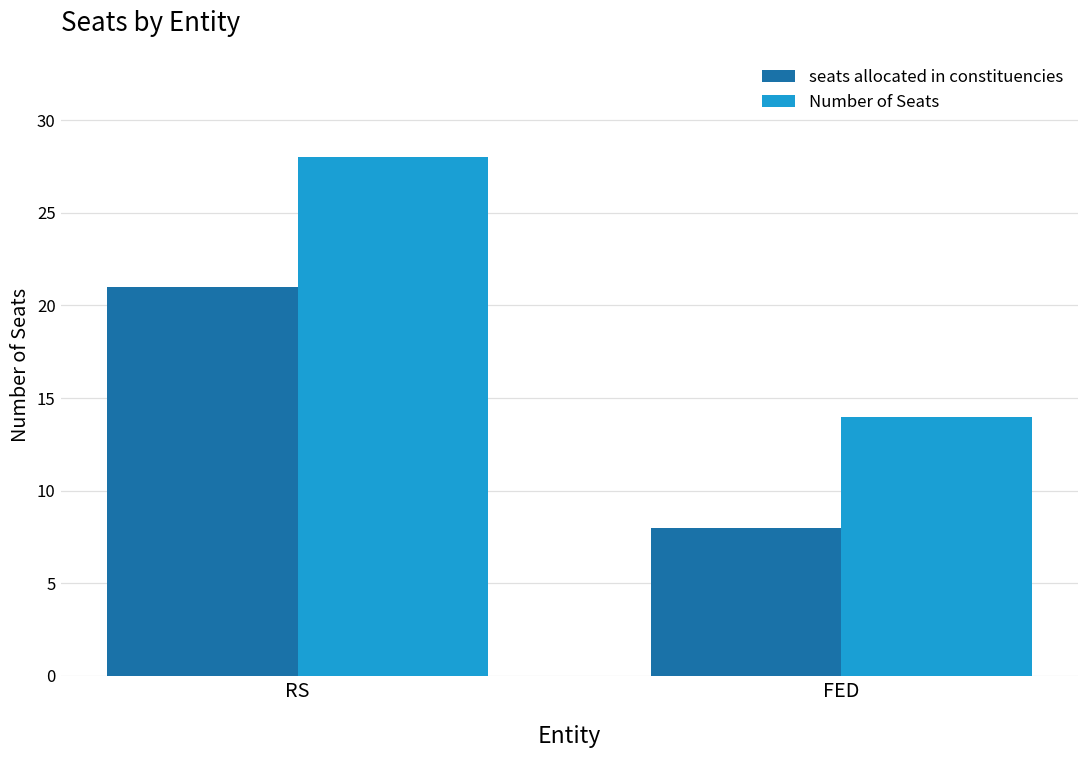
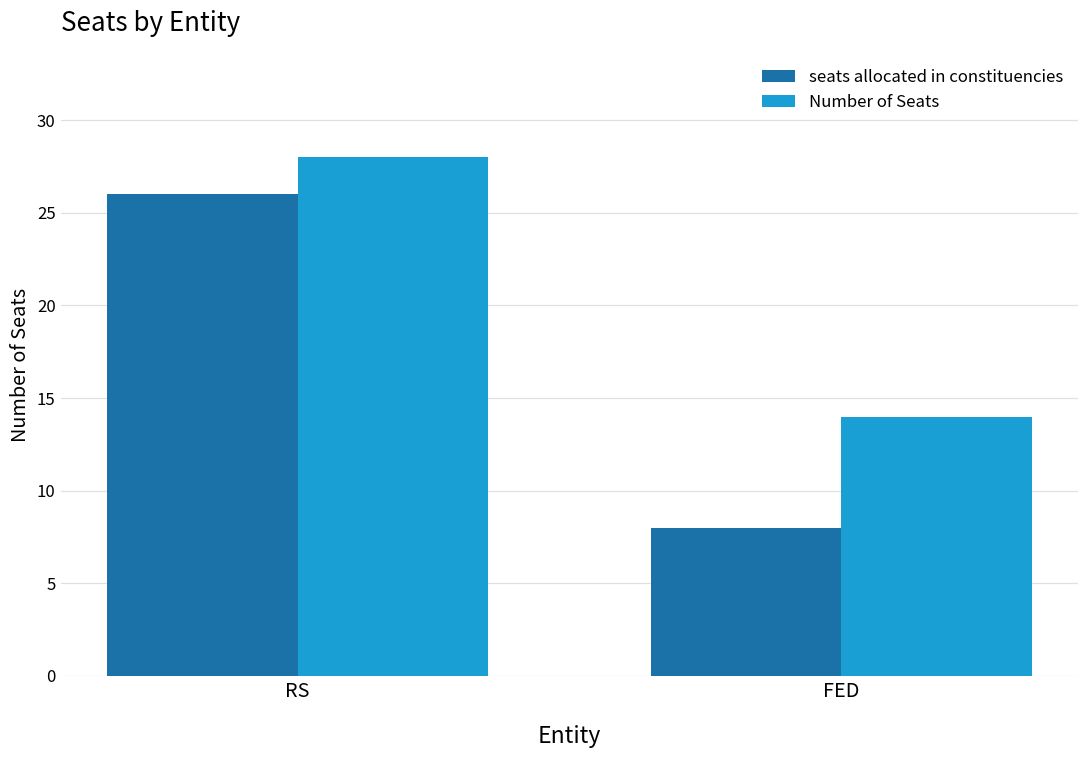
seats allocated in constituencies, RS: 21 -> 26
